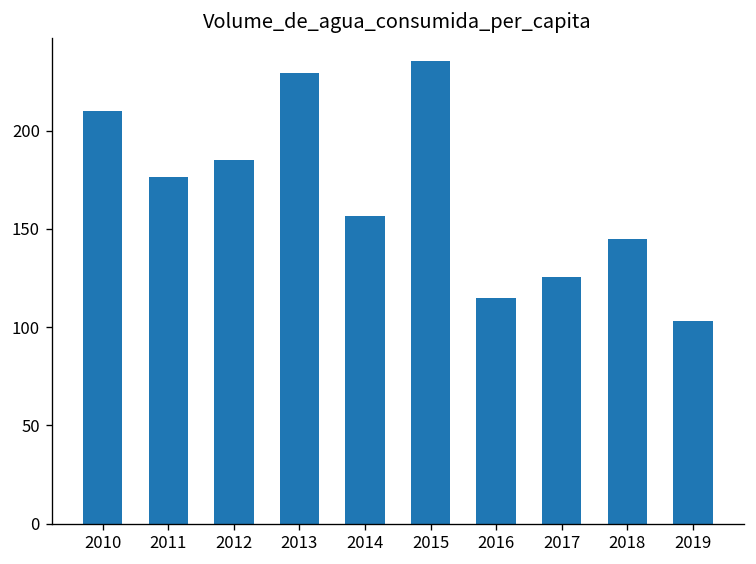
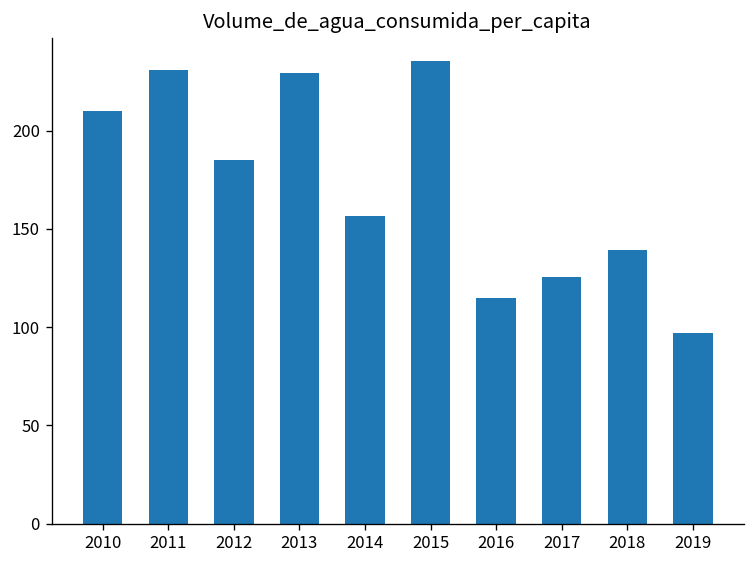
2011: 176 -> 231
2018: 145 -> 139
2019: 103 -> 97
